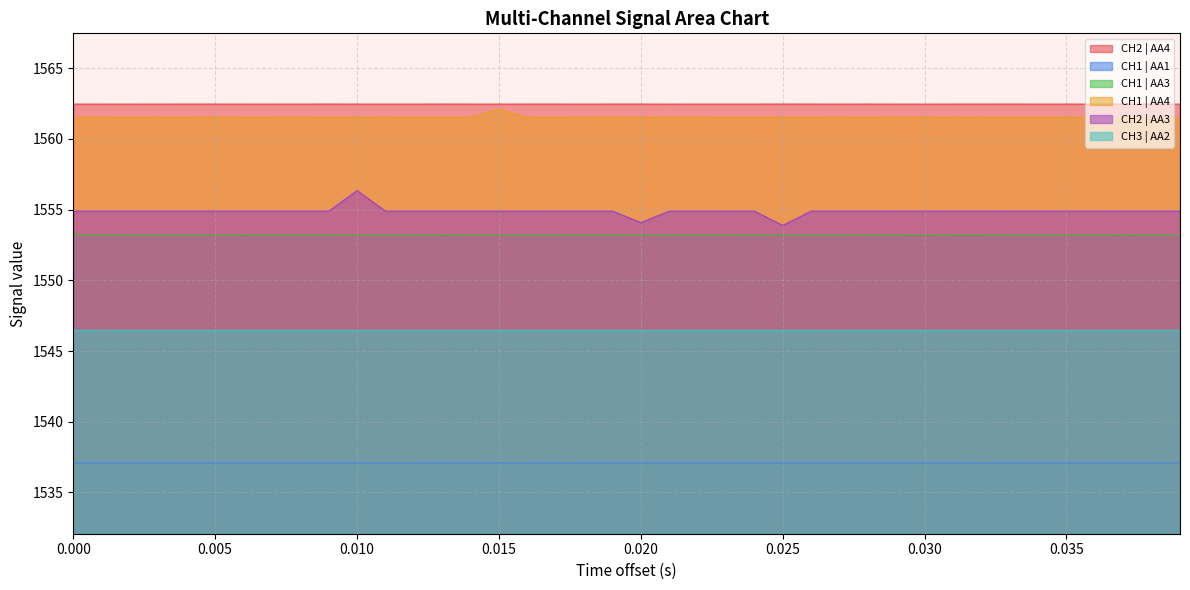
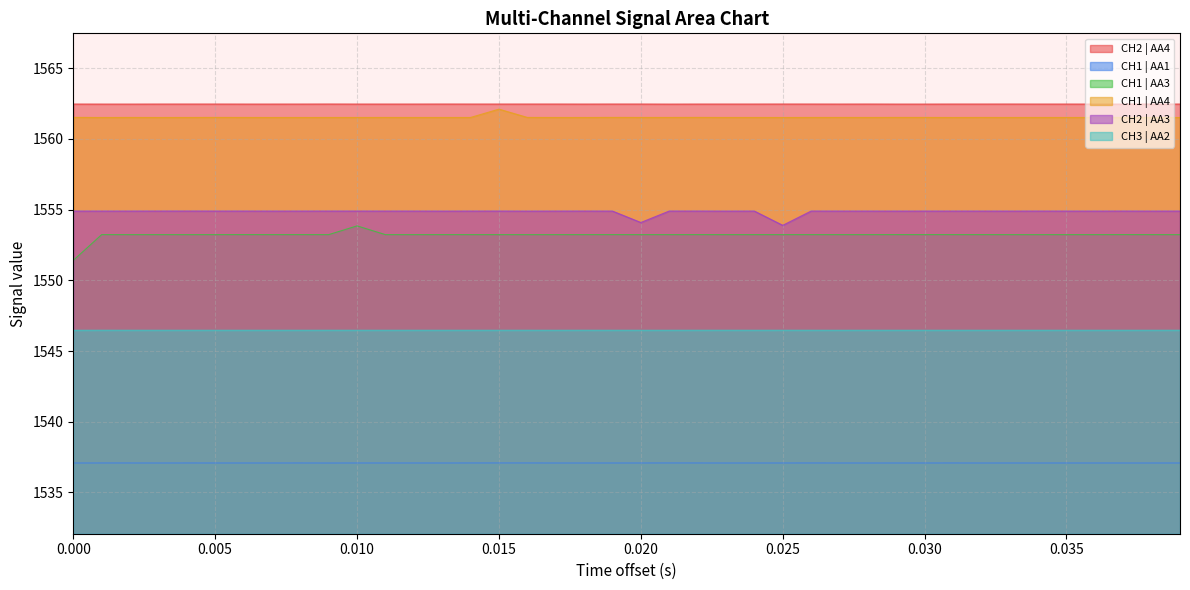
CH1 | AA3, 0.000: 1553.2 -> 1551.4
CH1 | AA3, 0.010: 1553.2 -> 1553.8
CH2 | AA3, 0.010: 1556.3 -> 1554.9
